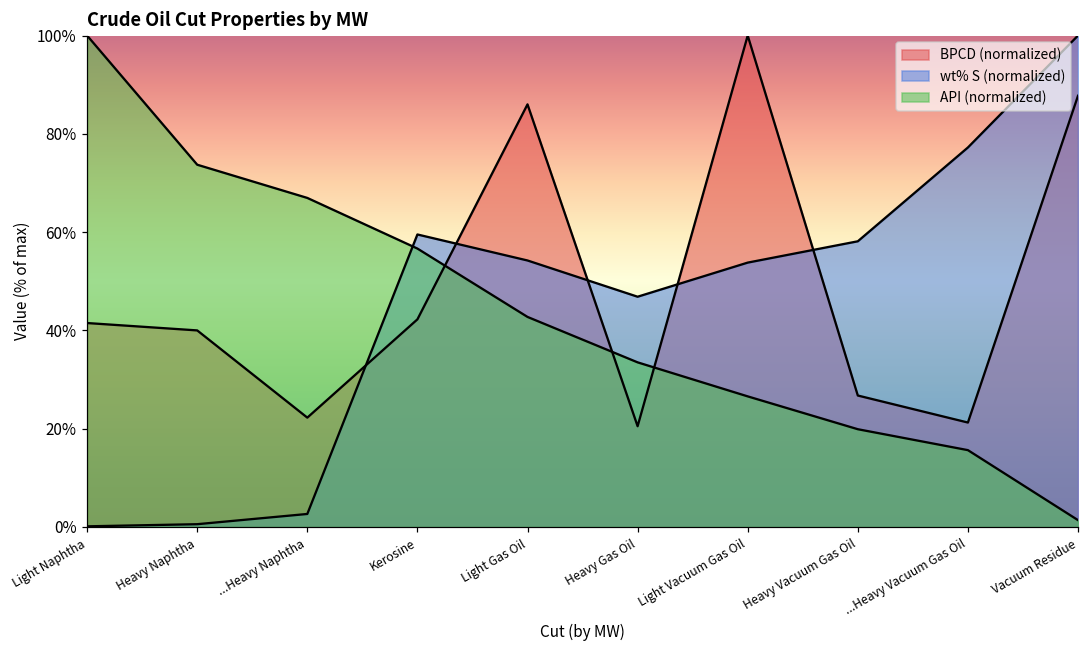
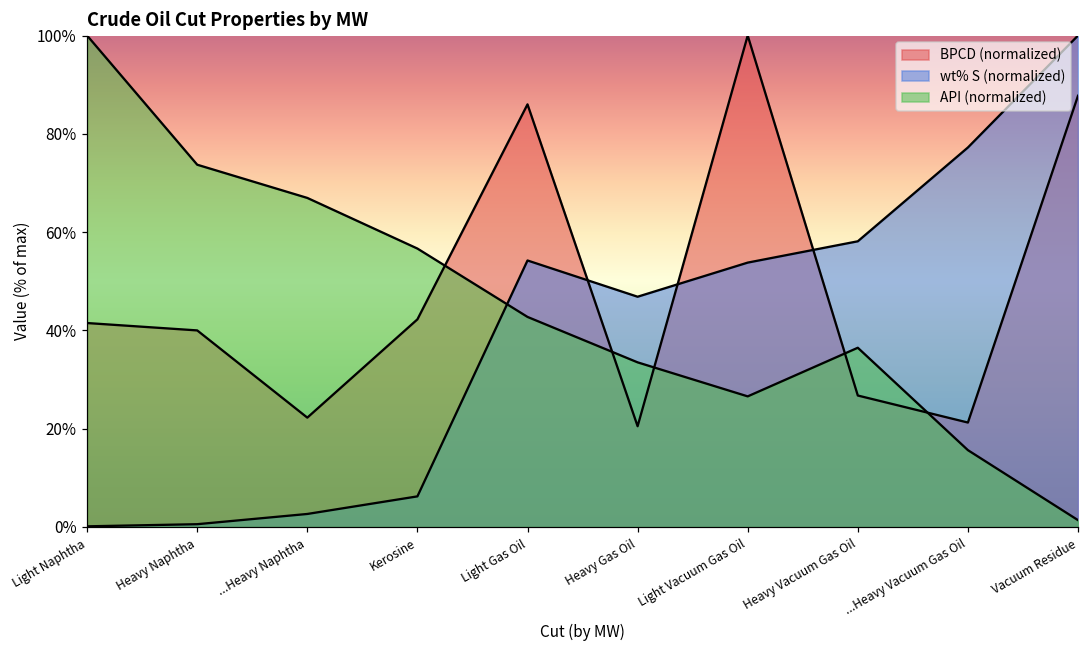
wt% S (normalized), Kerosine: 60% -> 6%
API (normalized), Heavy Vacuum Gas Oil: 20% -> 36%
